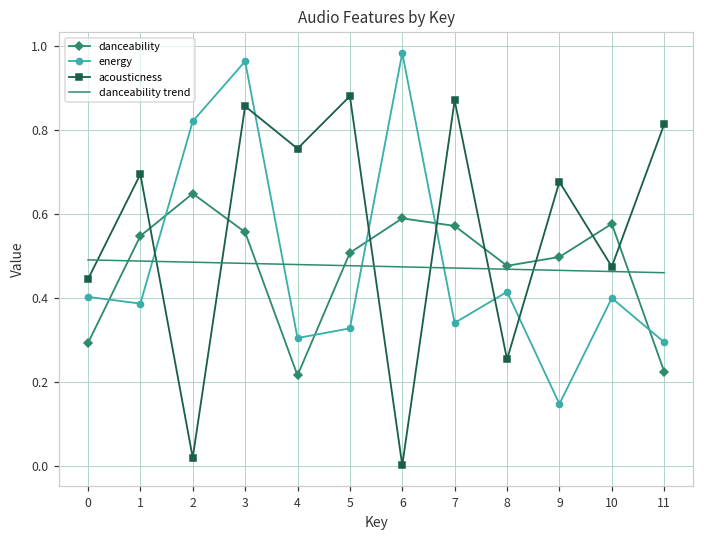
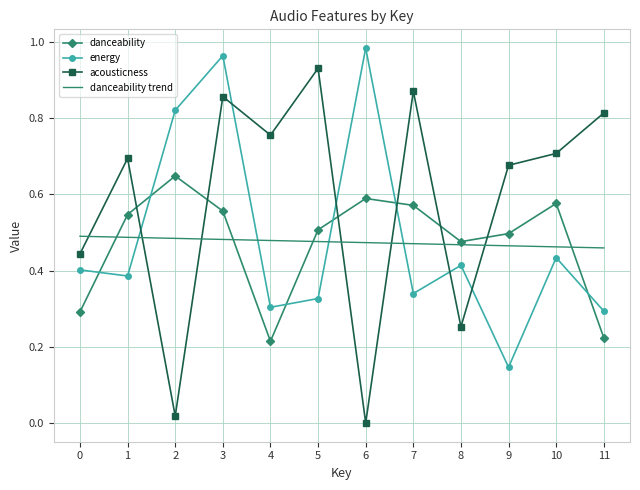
acousticness, 5: 0.88 -> 0.93
energy, 10: 0.40 -> 0.43
acousticness, 10: 0.47 -> 0.71
